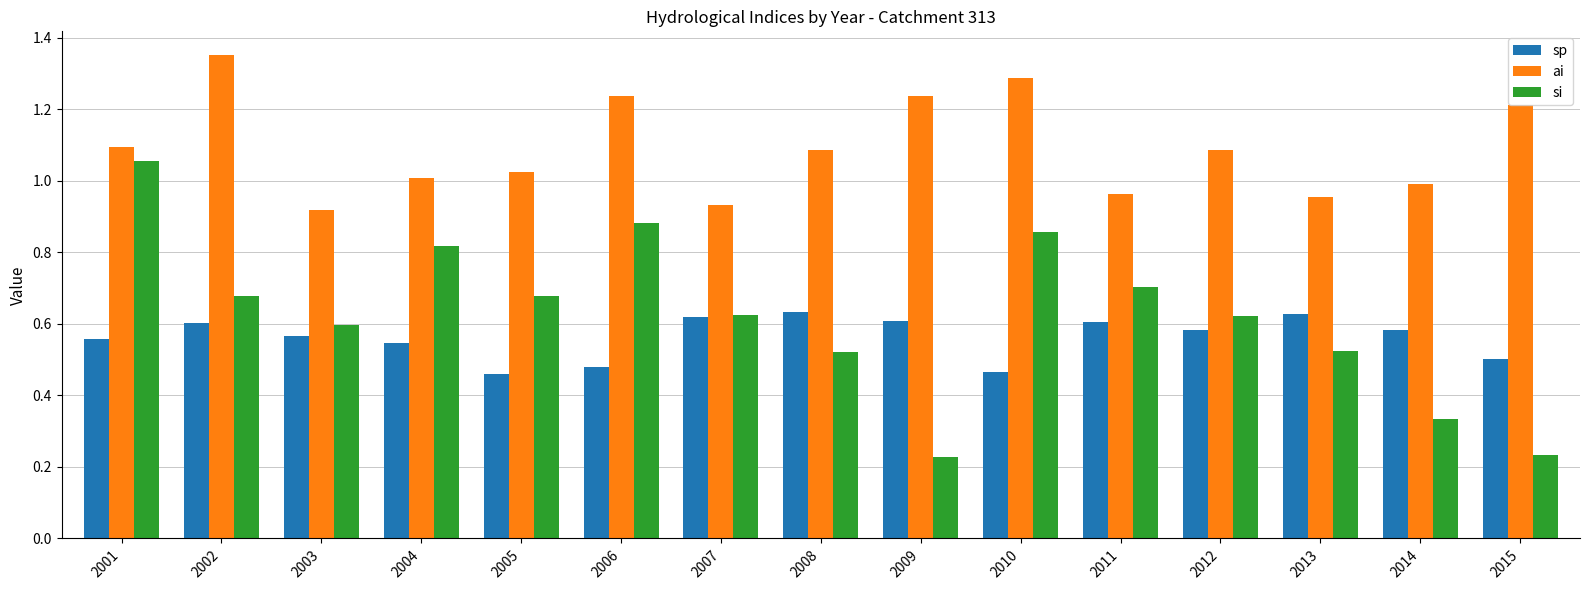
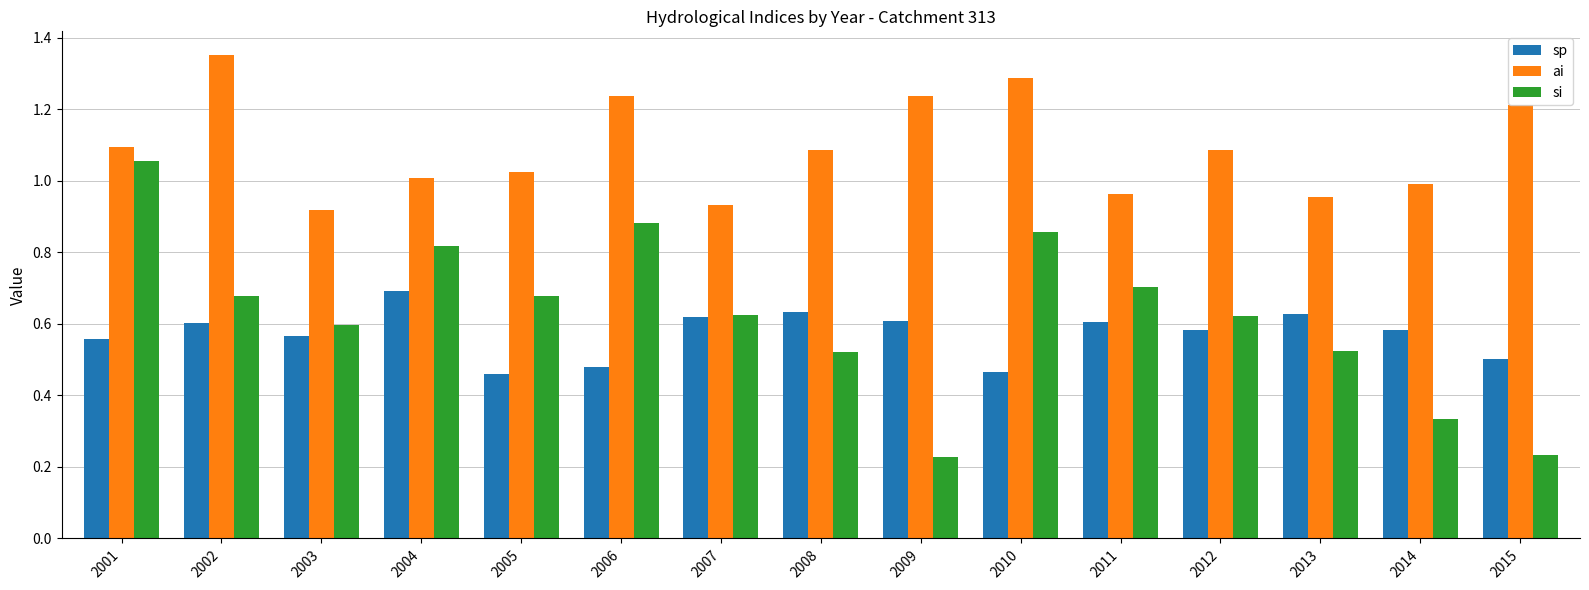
sp, 2004: 0.55 -> 0.69
